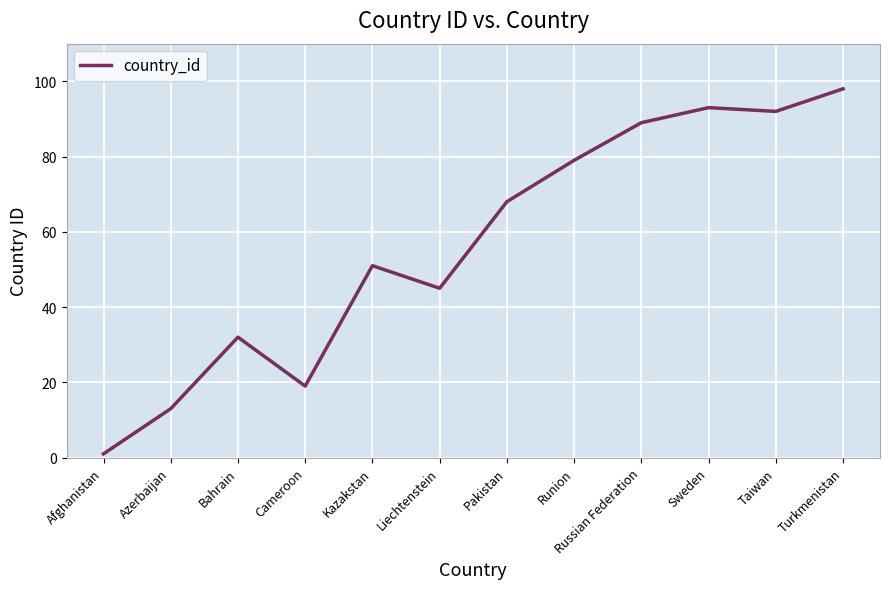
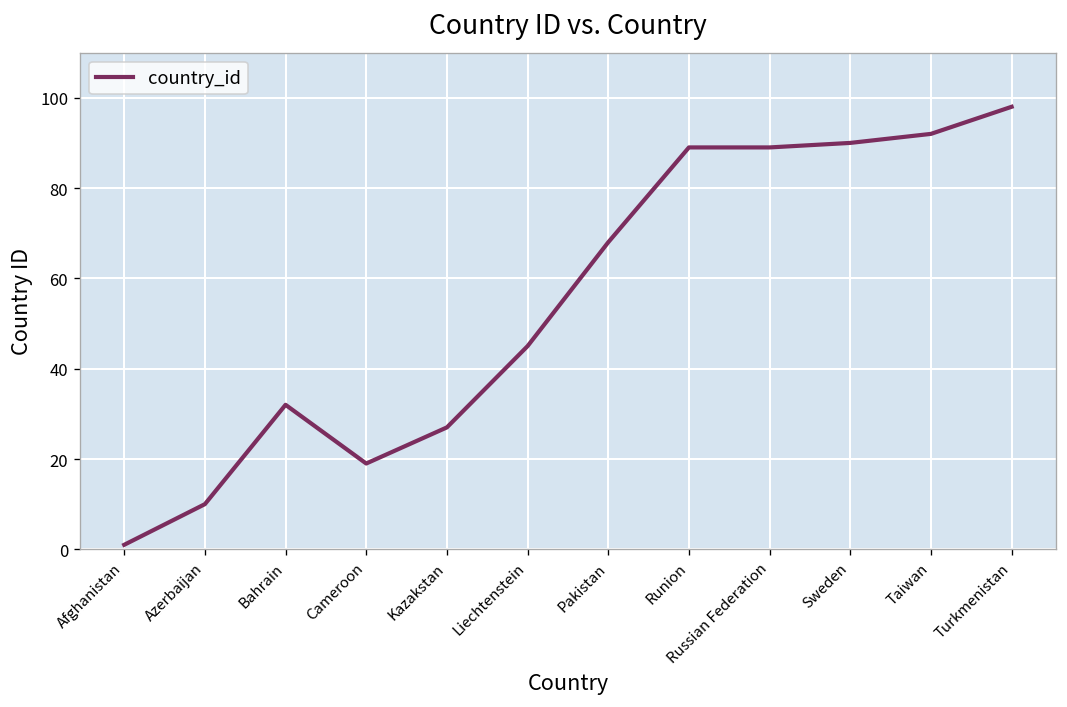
Azerbaijan: 13 -> 10
Kazakstan: 51 -> 27
Runion: 79 -> 89
Sweden: 93 -> 90
